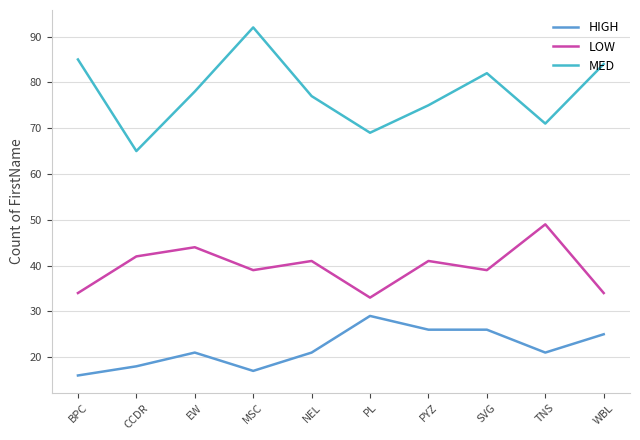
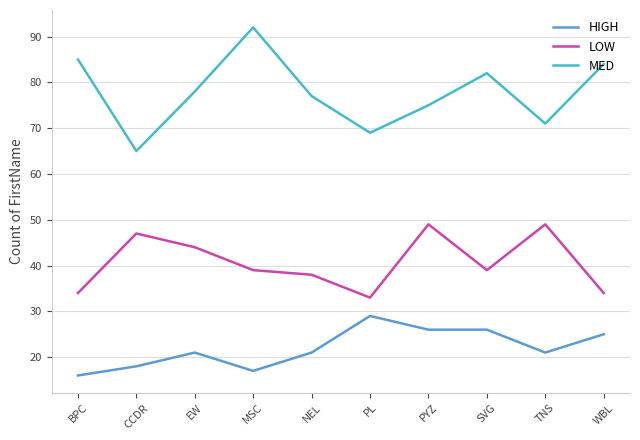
LOW, CCDR: 42 -> 47
LOW, NEL: 41 -> 38
LOW, PYZ: 41 -> 49
